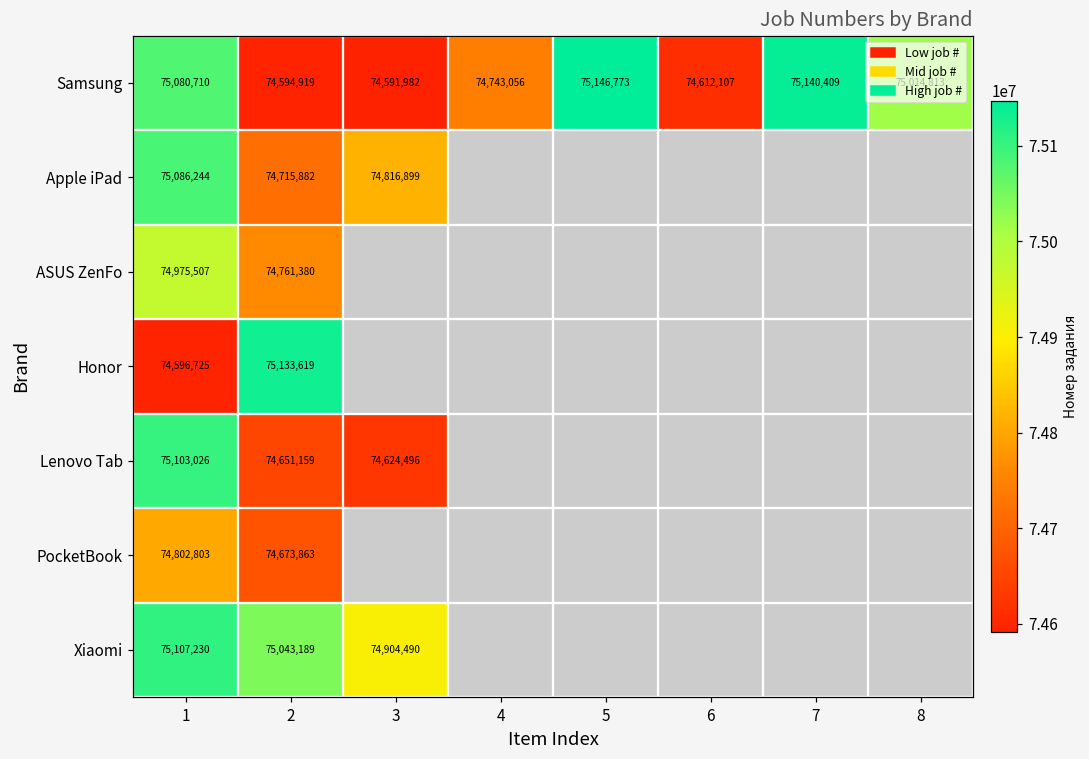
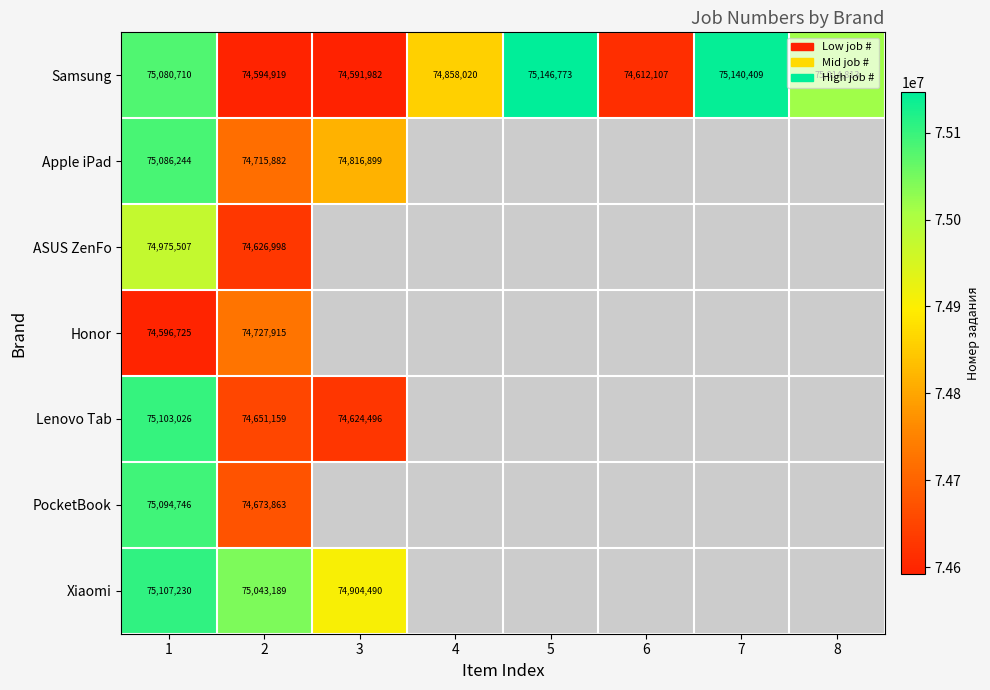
Samsung, 4: 74,743,056 -> 74,858,020
ASUS ZenFo, 2: 74,761,380 -> 74,626,998
Honor, 2: 75,133,619 -> 74,727,915
PocketBook, 1: 74,802,803 -> 75,094,746
